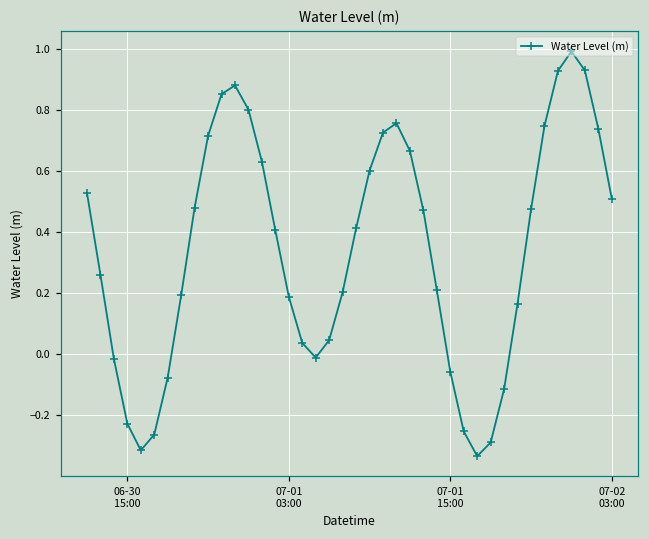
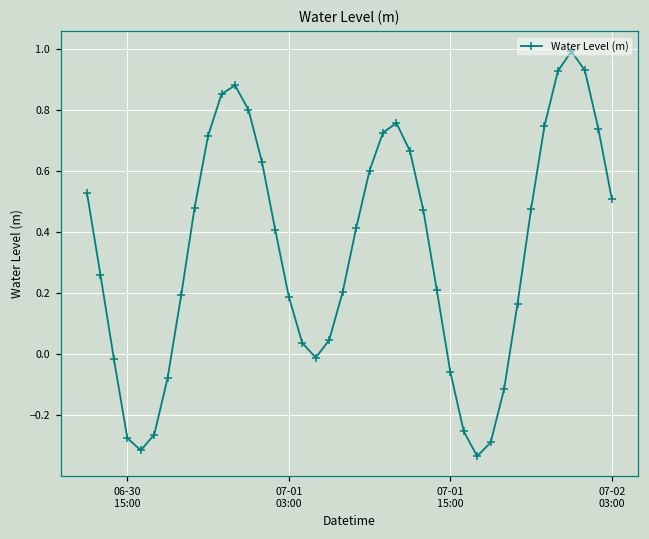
06-30 15:00: -0.23 -> -0.27
